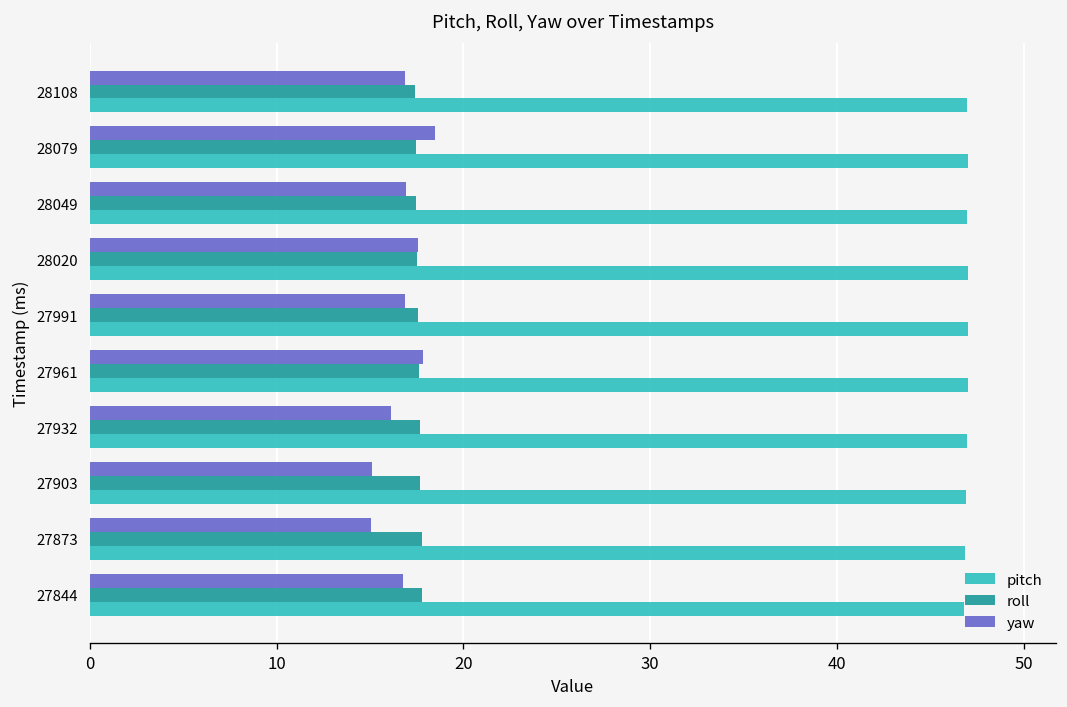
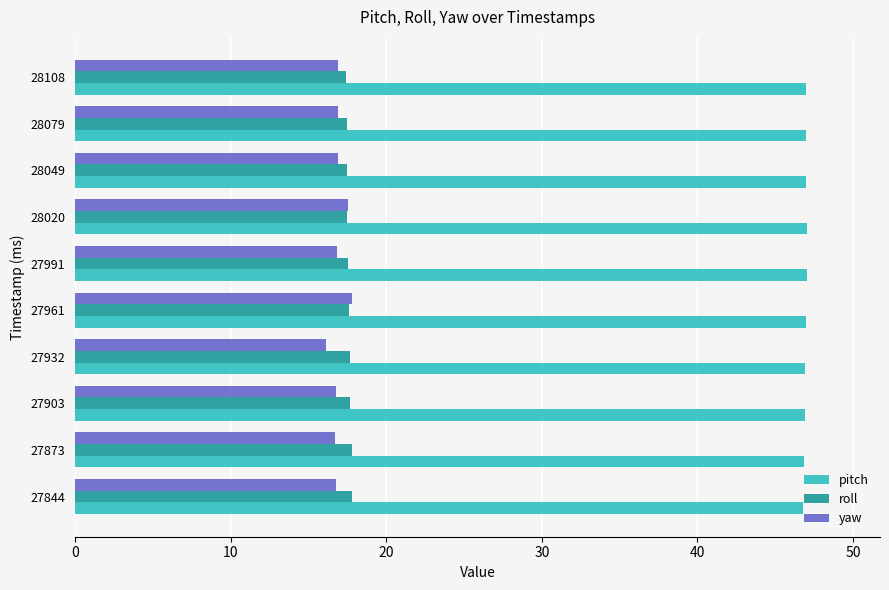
yaw, 28079: 18.5 -> 16.9
yaw, 27903: 15.1 -> 16.7
yaw, 27873: 15.1 -> 16.7
